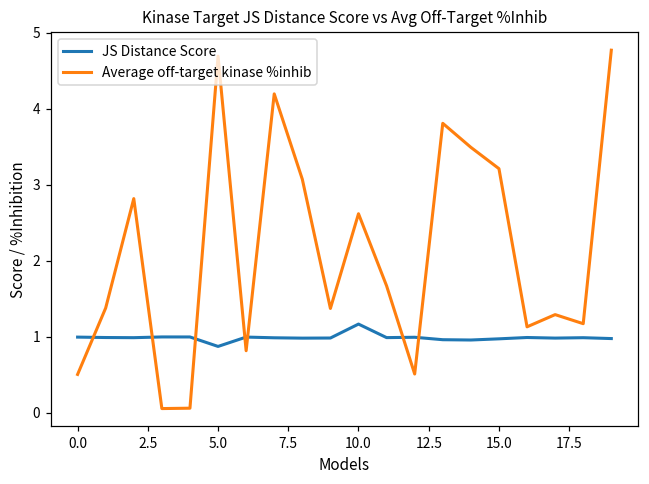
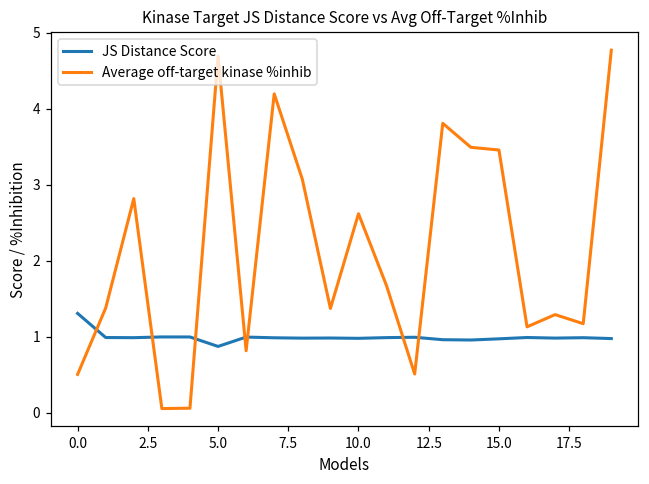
JS Distance Score, 0.0: 1.0 -> 1.3
JS Distance Score, 10.0: 1.2 -> 1.0
Average off-target kinase %inhib, 15.0: 3.2 -> 3.5
